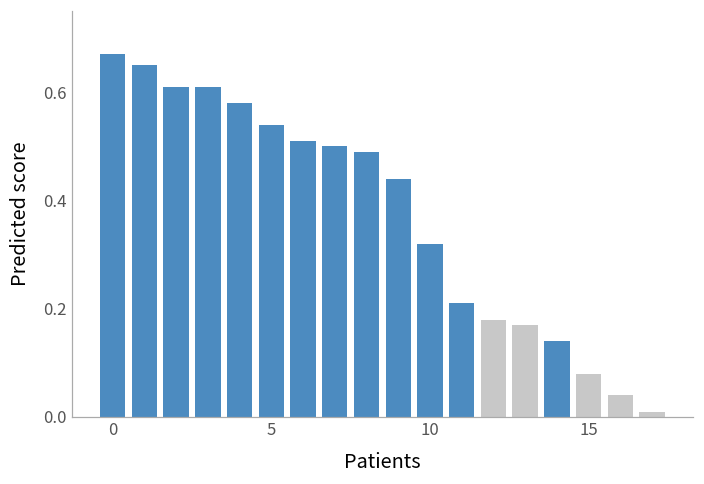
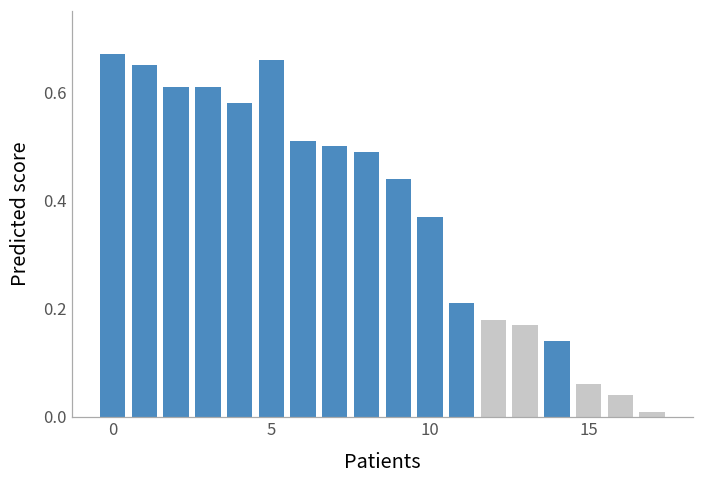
5: 0.54 -> 0.66
10: 0.32 -> 0.37
15: 0.08 -> 0.06
